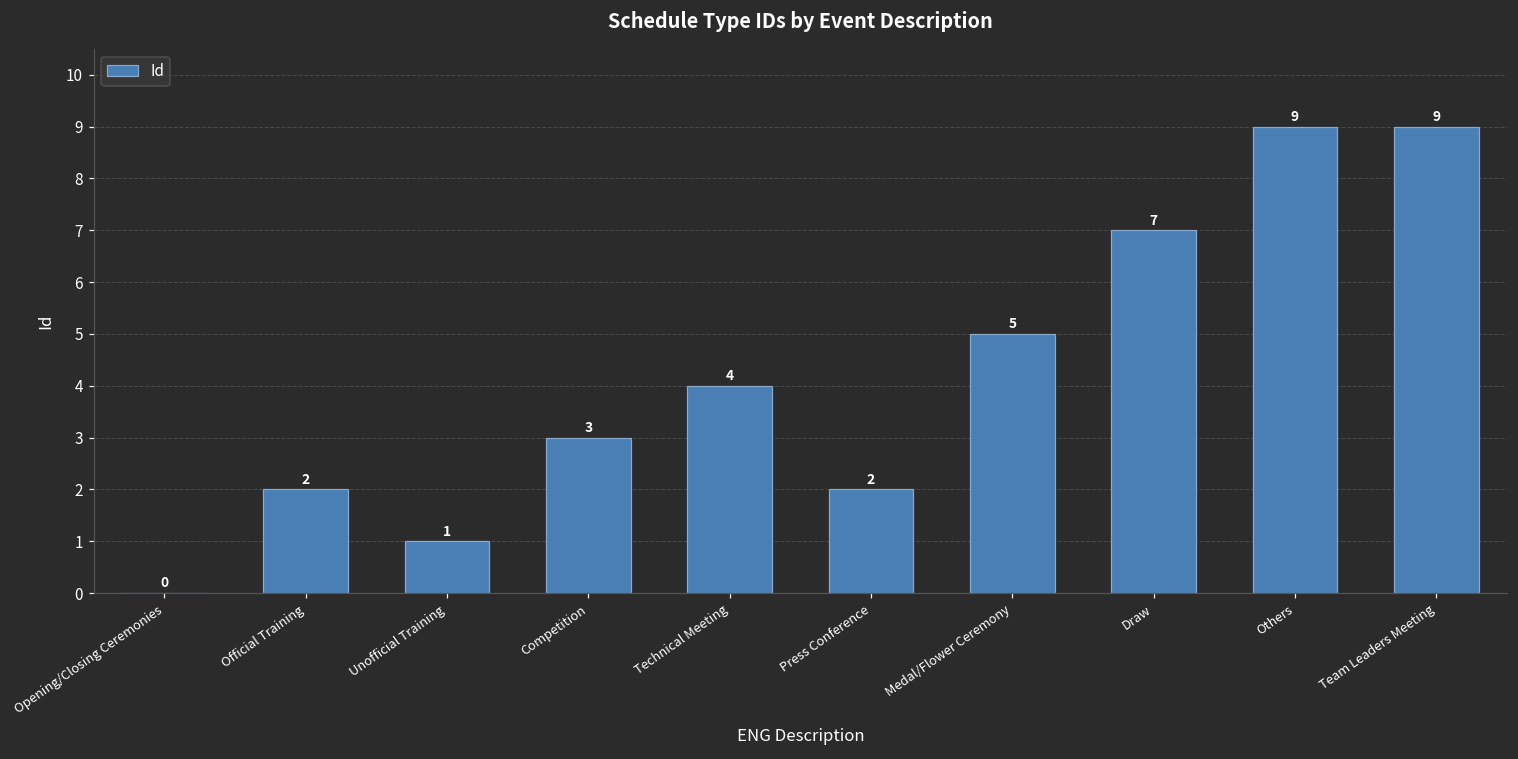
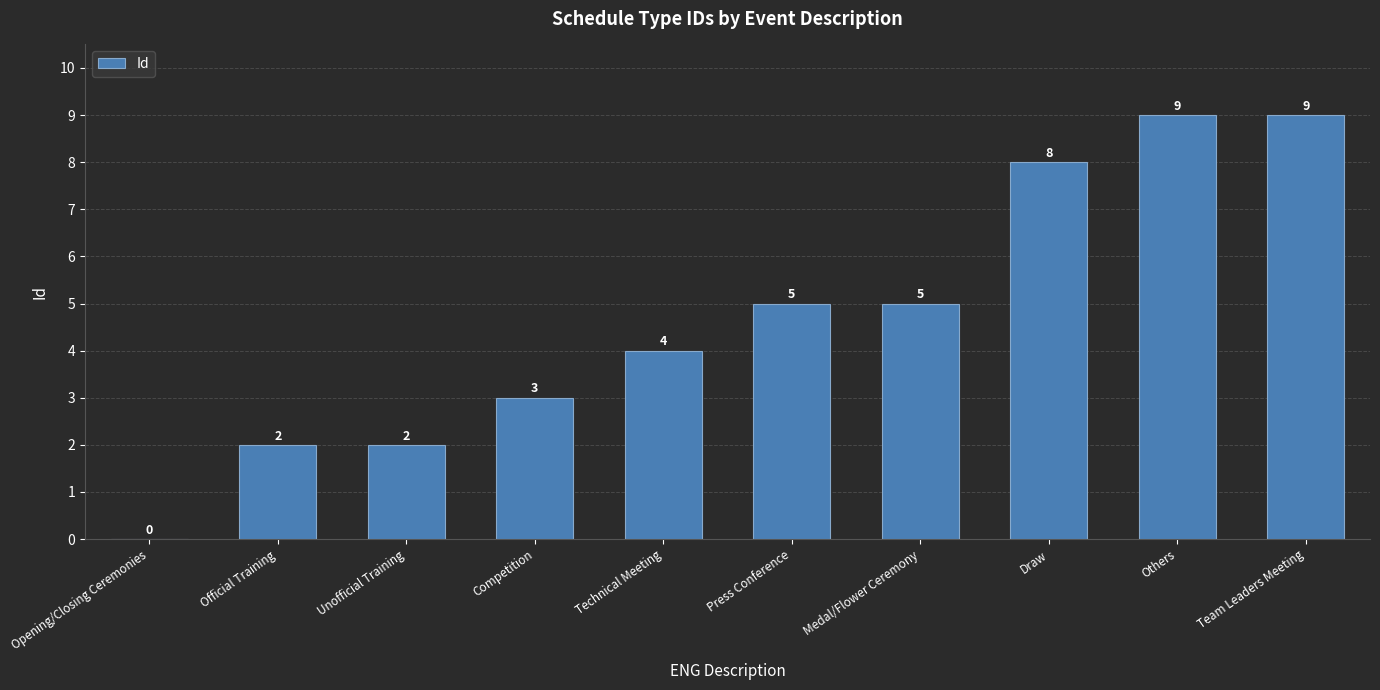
Unofficial Training: 1 -> 2
Press Conference: 2 -> 5
Draw: 7 -> 8
